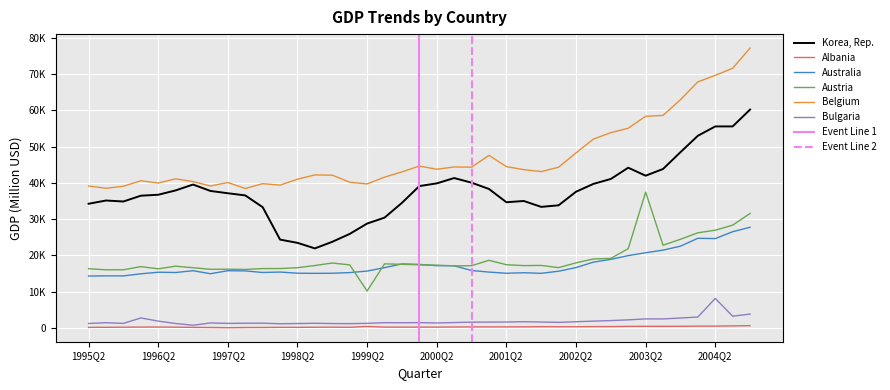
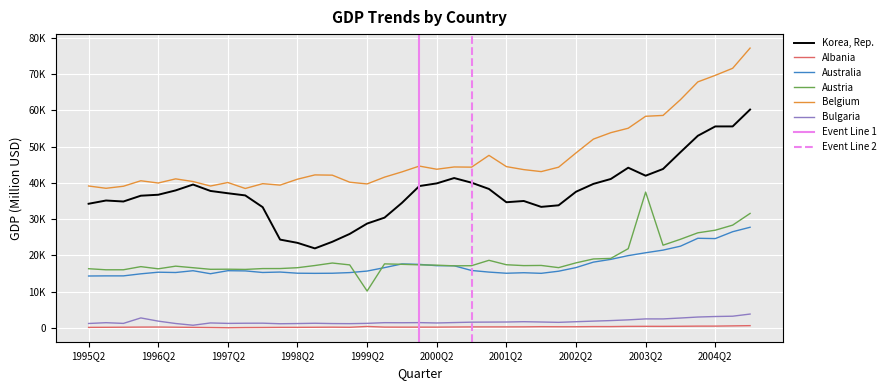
Bulgaria, 2004Q2: 8000 -> 3000
